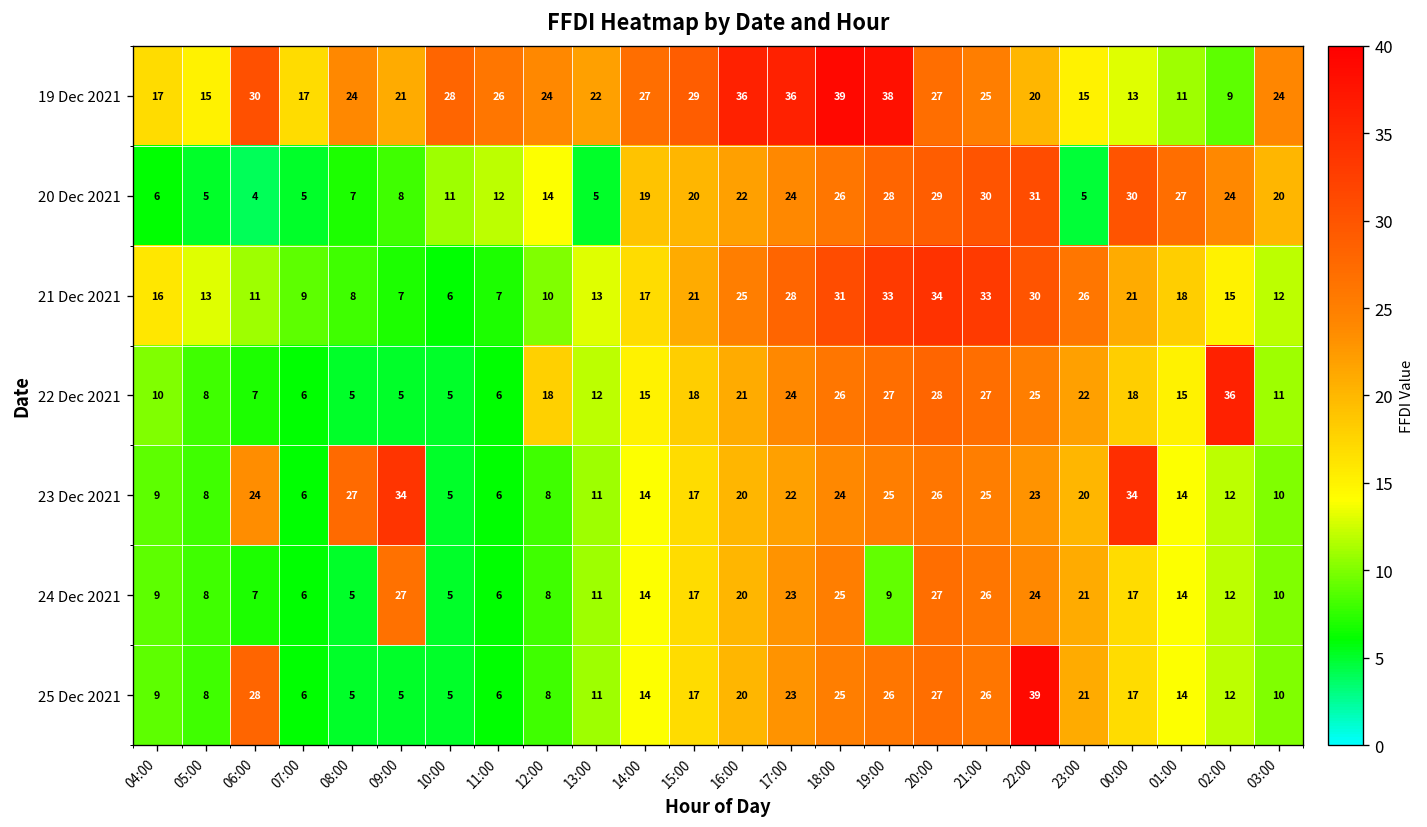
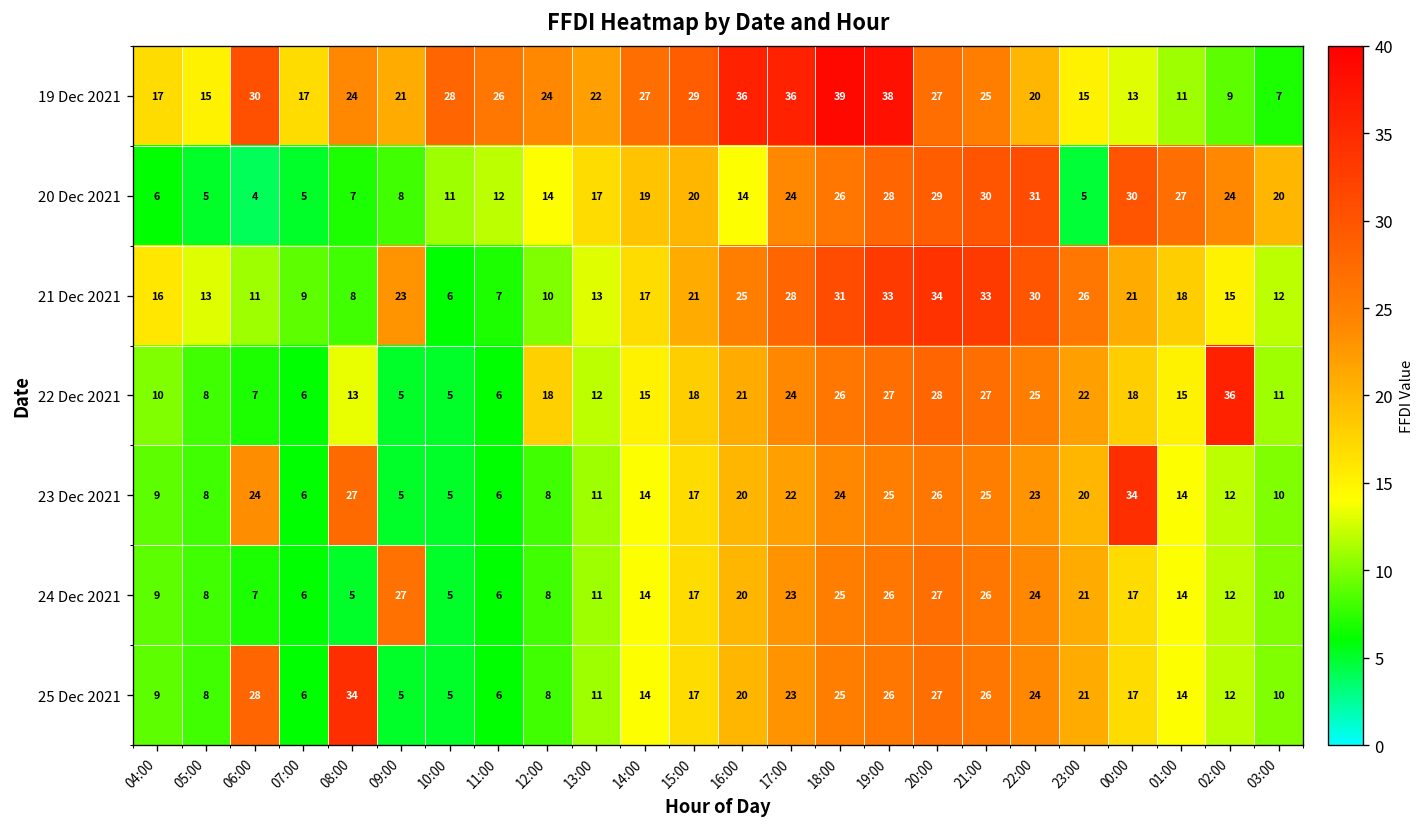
19 Dec 2021, 03:00: 24 -> 7
20 Dec 2021, 13:00: 5 -> 17
20 Dec 2021, 16:00: 22 -> 14
21 Dec 2021, 09:00: 7 -> 23
22 Dec 2021, 08:00: 5 -> 13
23 Dec 2021, 09:00: 34 -> 5
24 Dec 2021, 19:00: 9 -> 26
25 Dec 2021, 08:00: 5 -> 34
25 Dec 2021, 22:00: 39 -> 24
